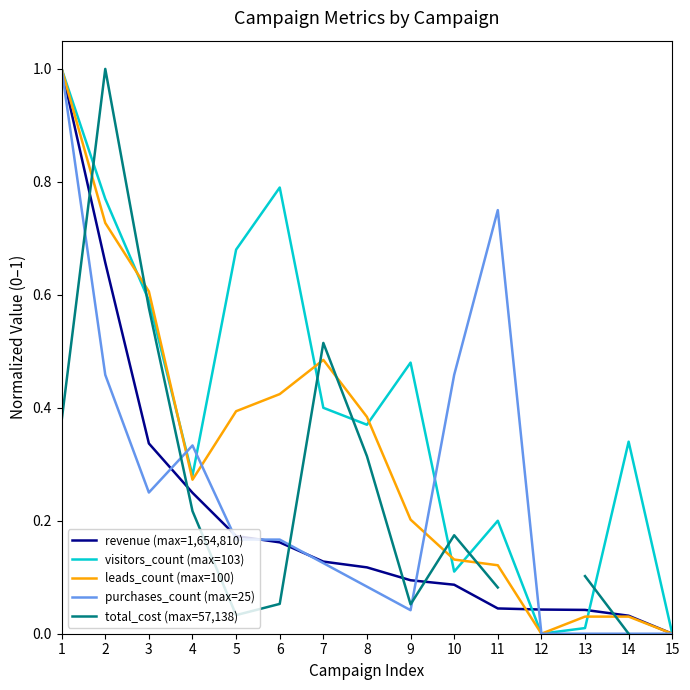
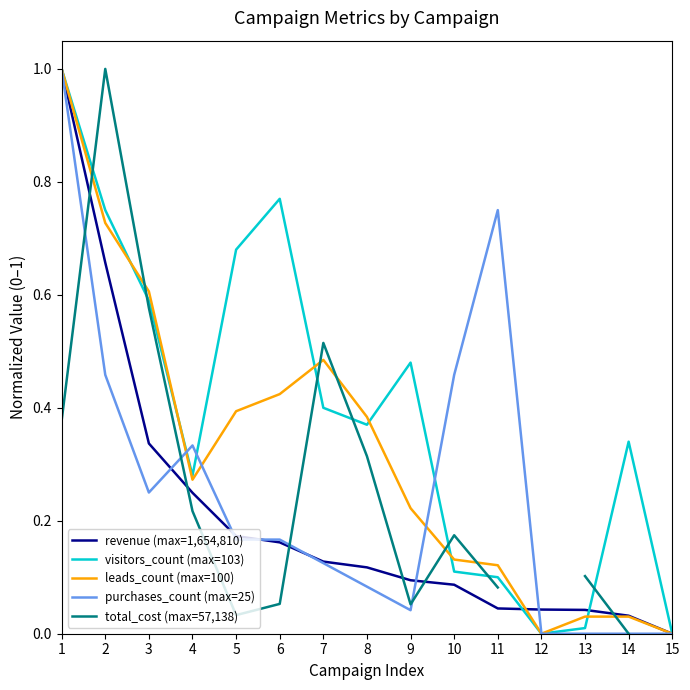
visitors_count (max=103), 2: 0.77 -> 0.75
visitors_count (max=103), 6: 0.79 -> 0.77
leads_count (max=100), 9: 0.20 -> 0.22
visitors_count (max=103), 11: 0.20 -> 0.10
